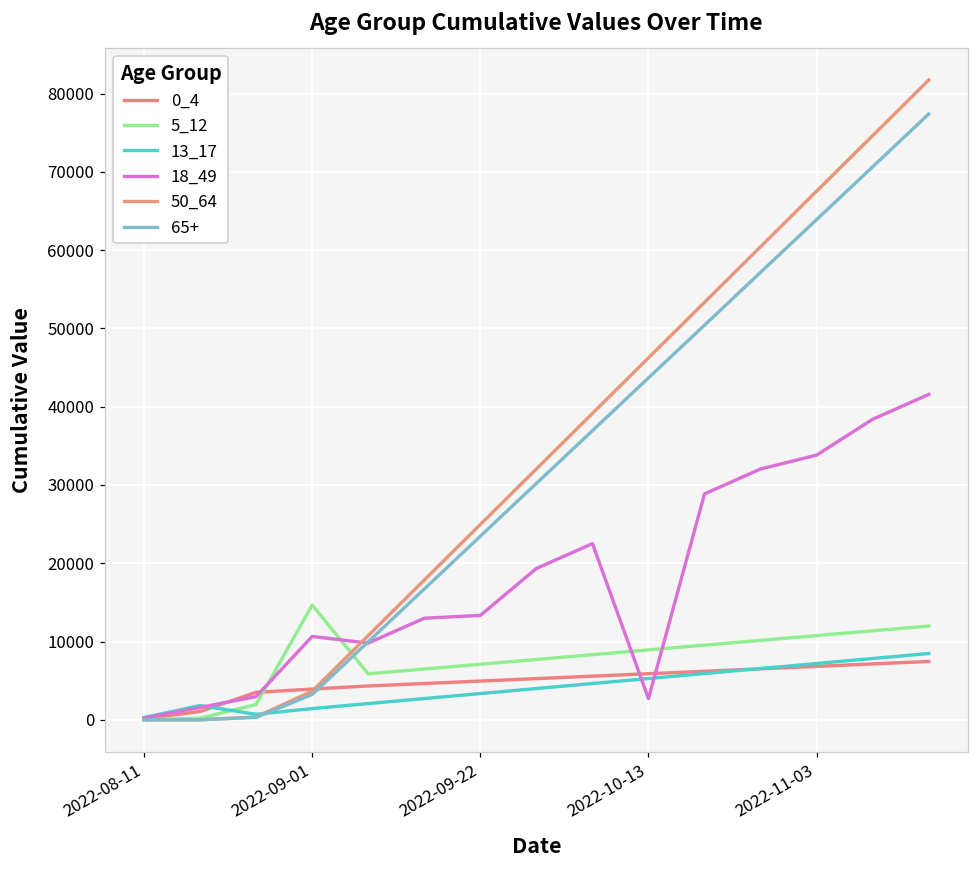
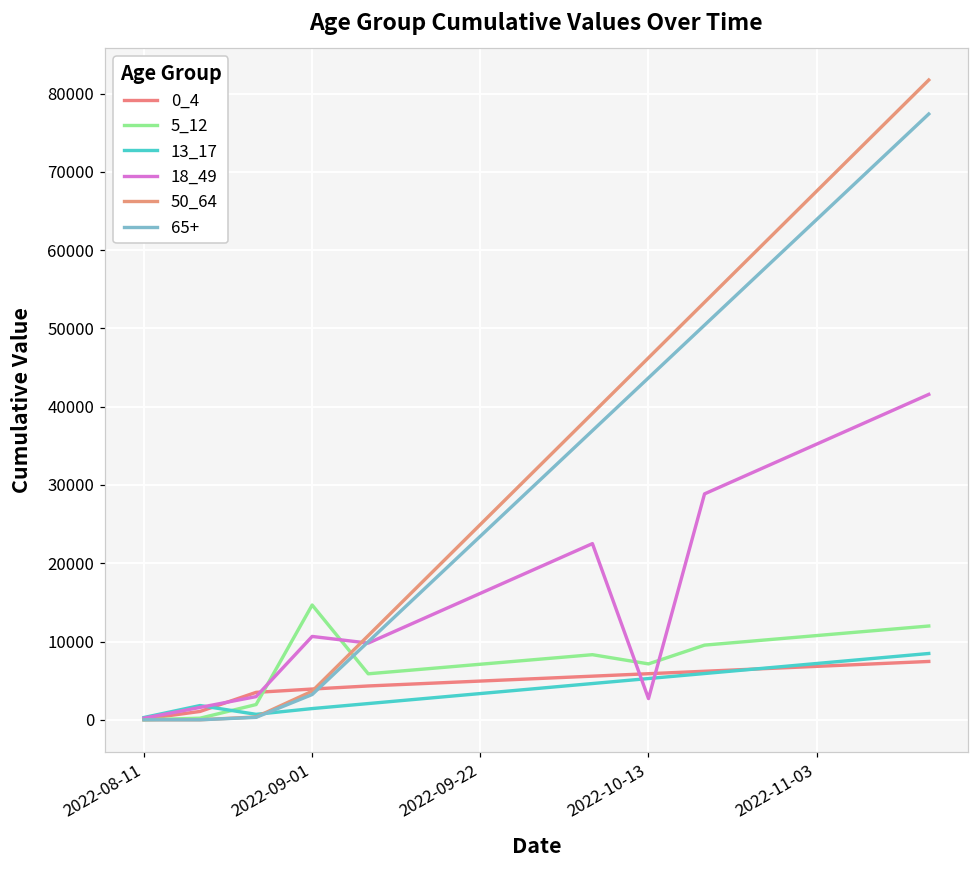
18_49, 2022-09-22: 13000 -> 16000
5_12, 2022-10-13: 9000 -> 7000
18_49, 2022-11-03: 34000 -> 35000
